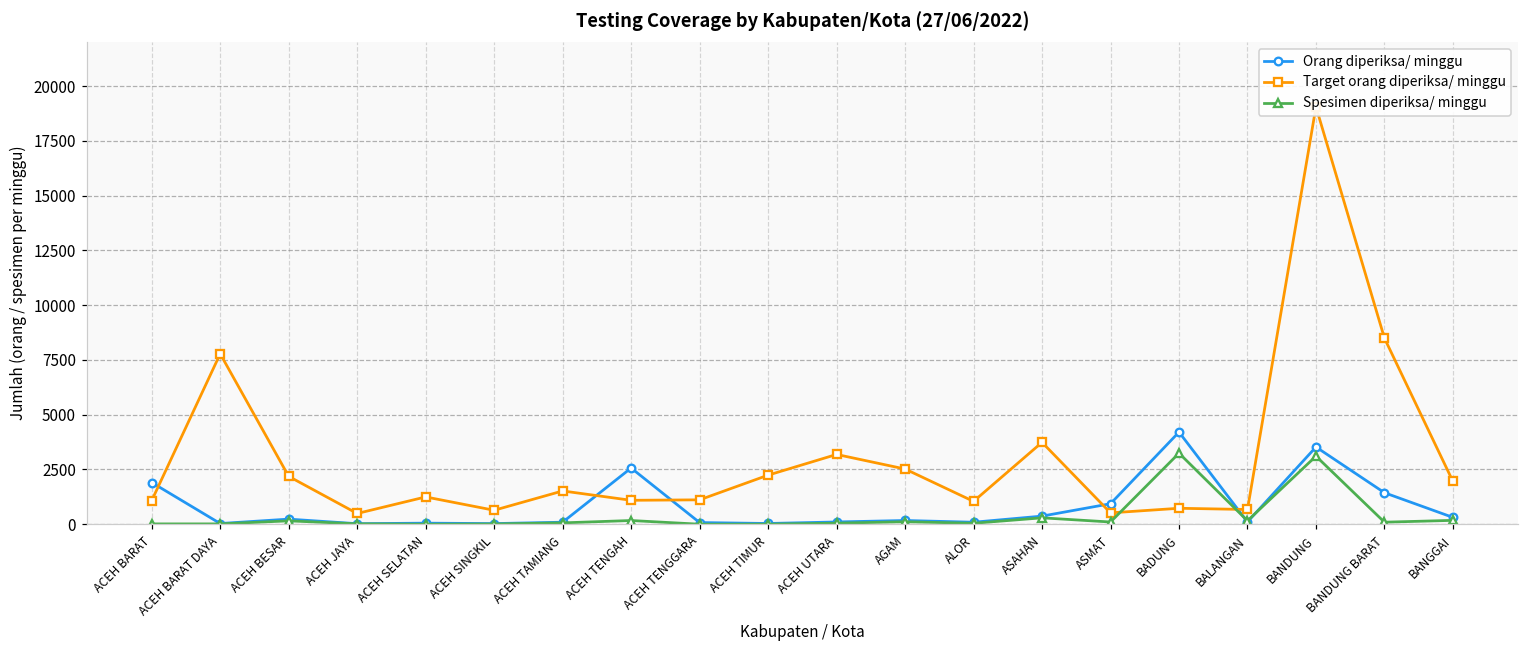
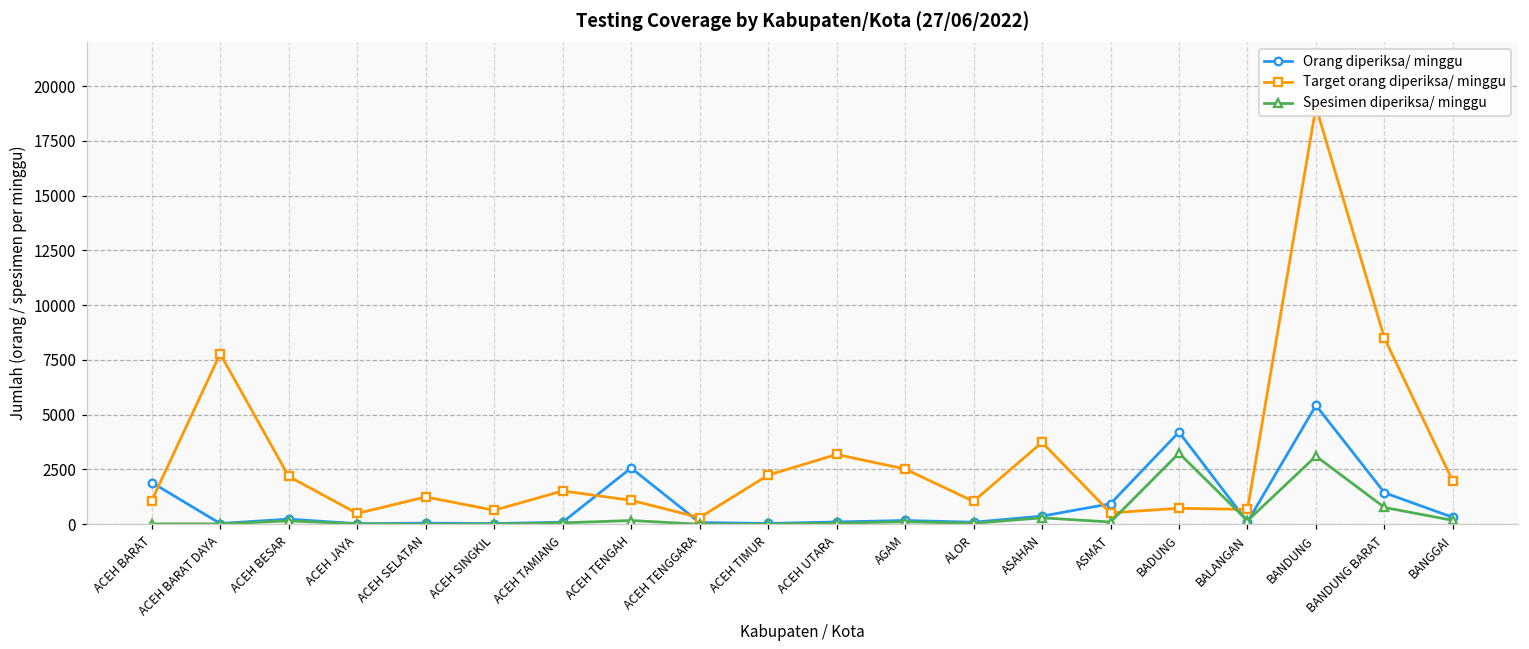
Target orang diperiksa/ minggu, ACEH TENGGARA: 1100 -> 300
Orang diperiksa/ minggu, BANDUNG: 3500 -> 5400
Spesimen diperiksa/ minggu, BANDUNG BARAT: 100 -> 800
